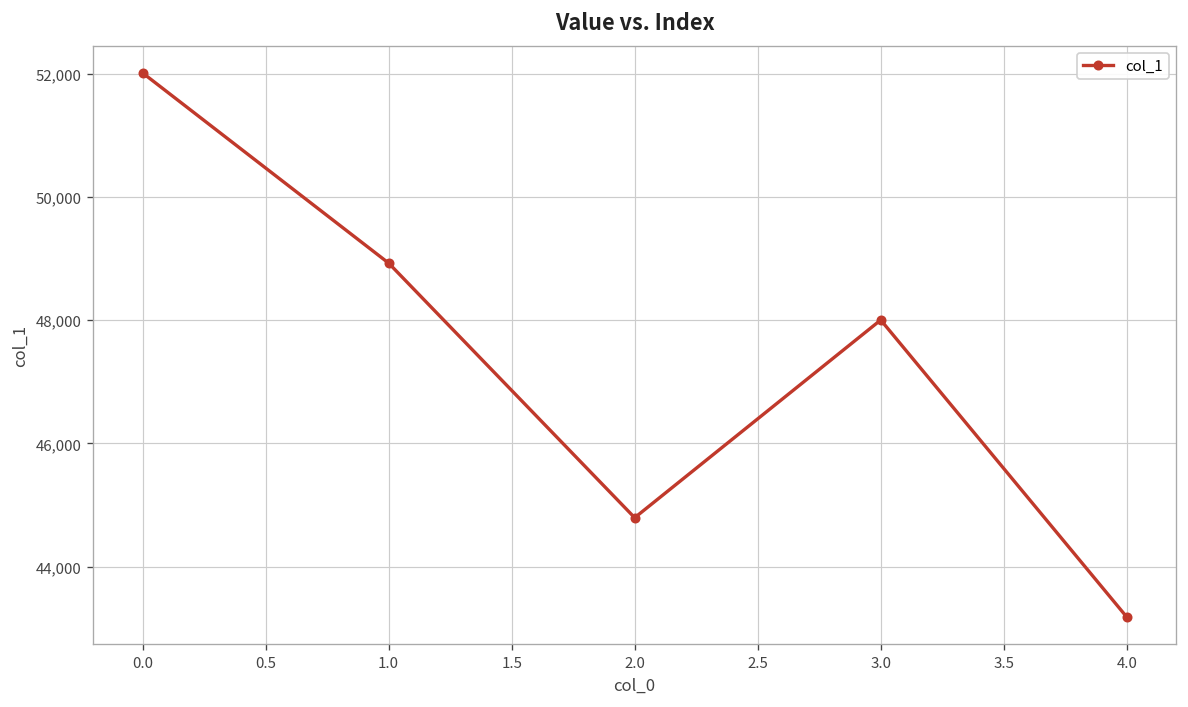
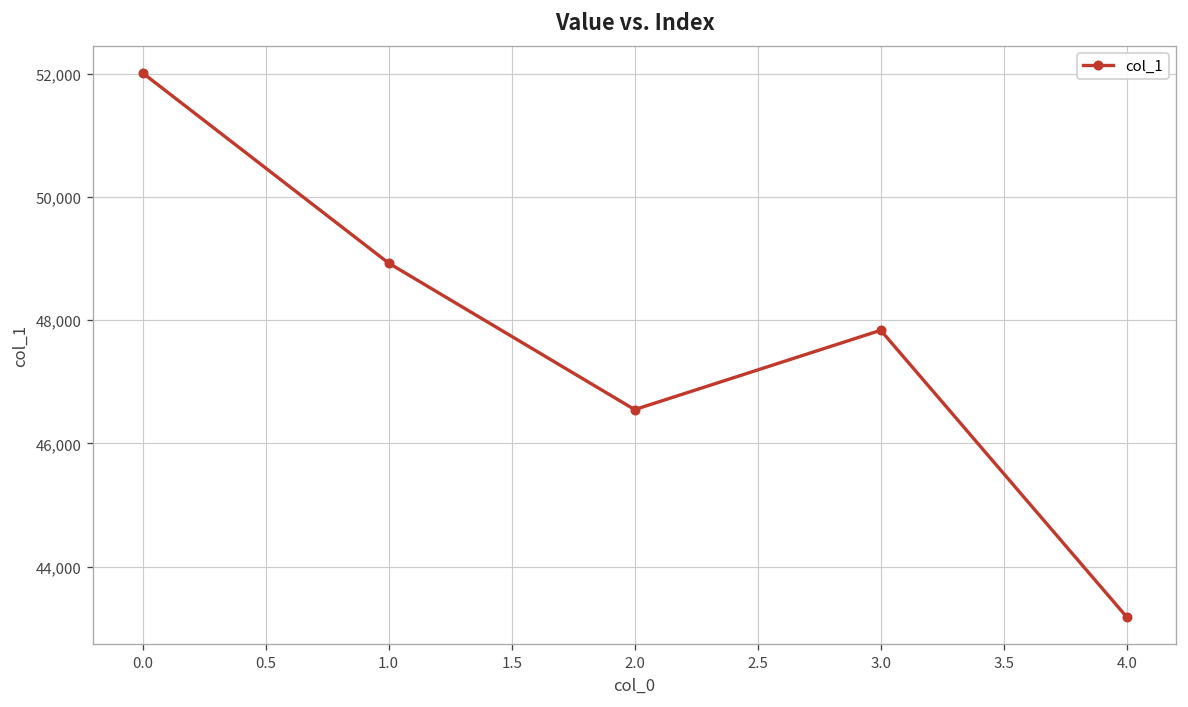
2.0: 44,800 -> 46,500
3.0: 48,000 -> 47,800
